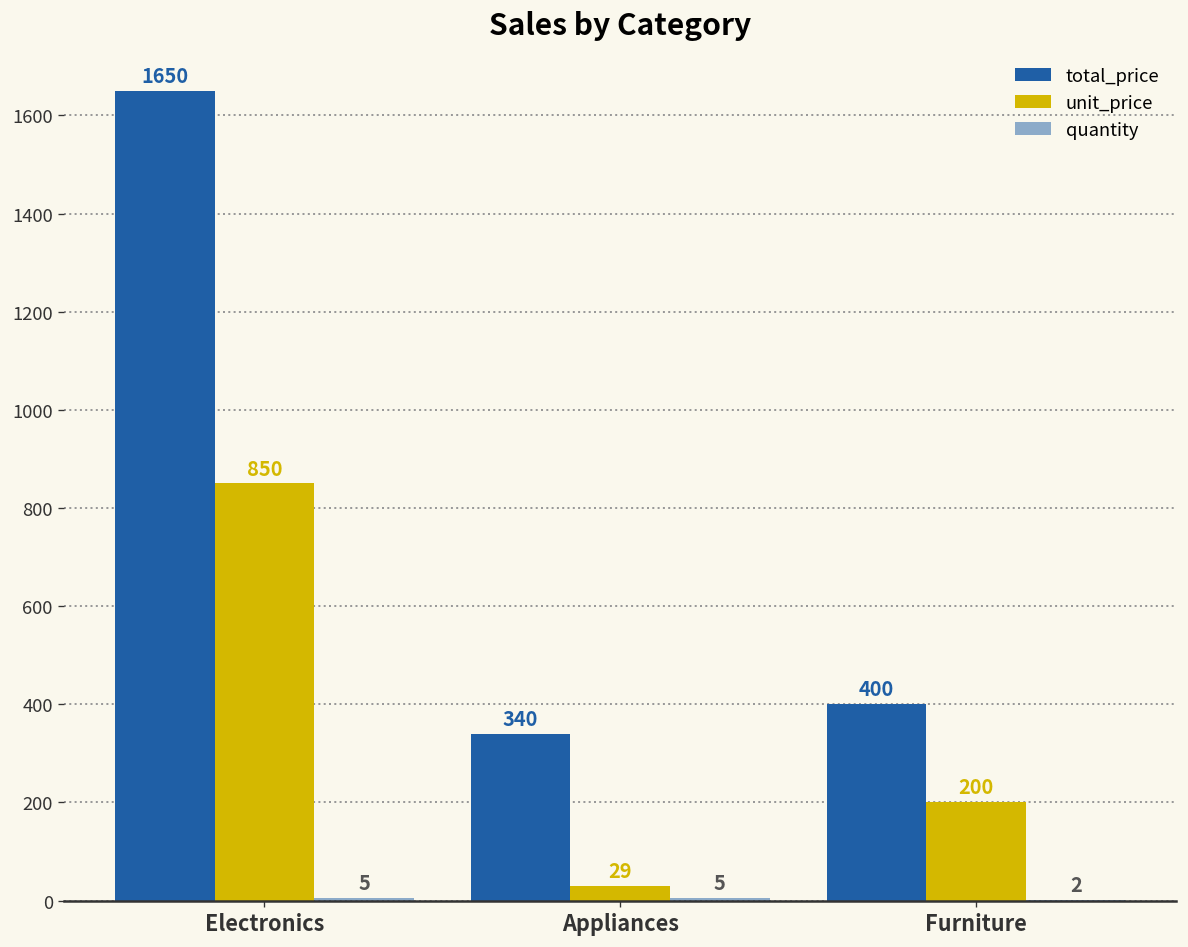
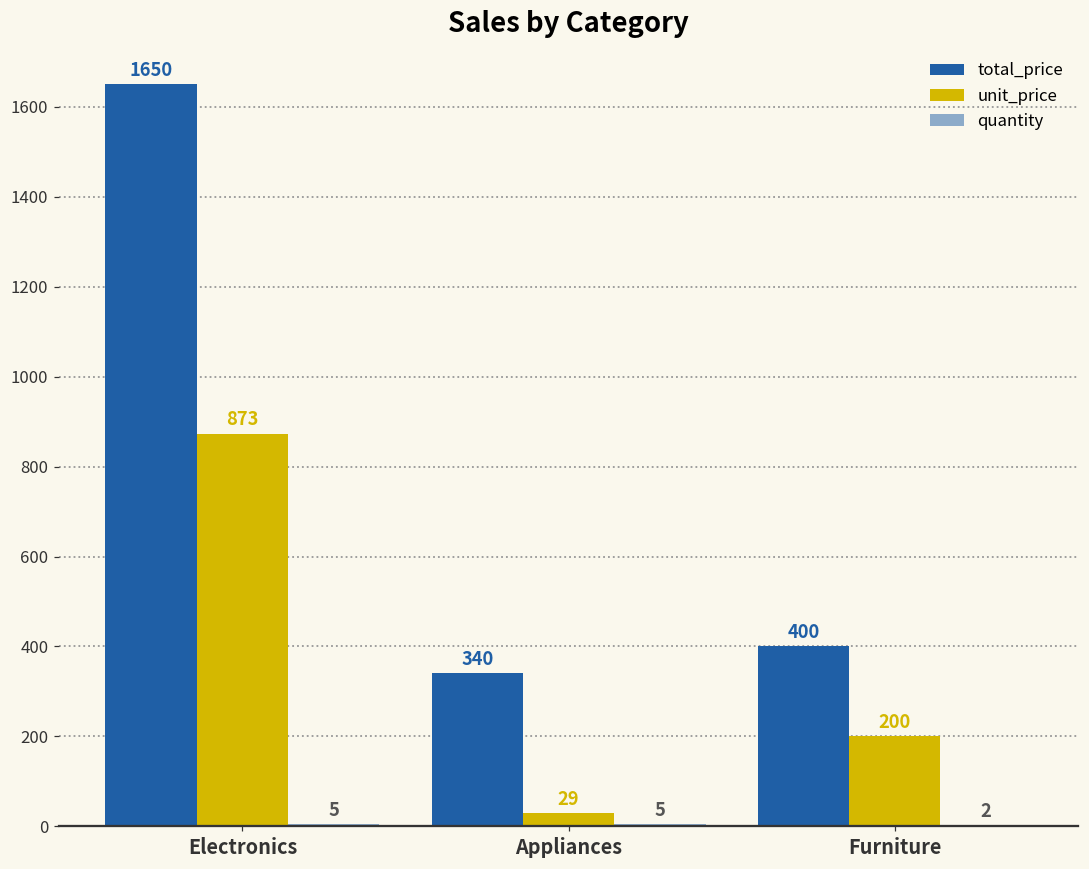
unit_price, Electronics: 850 -> 873
